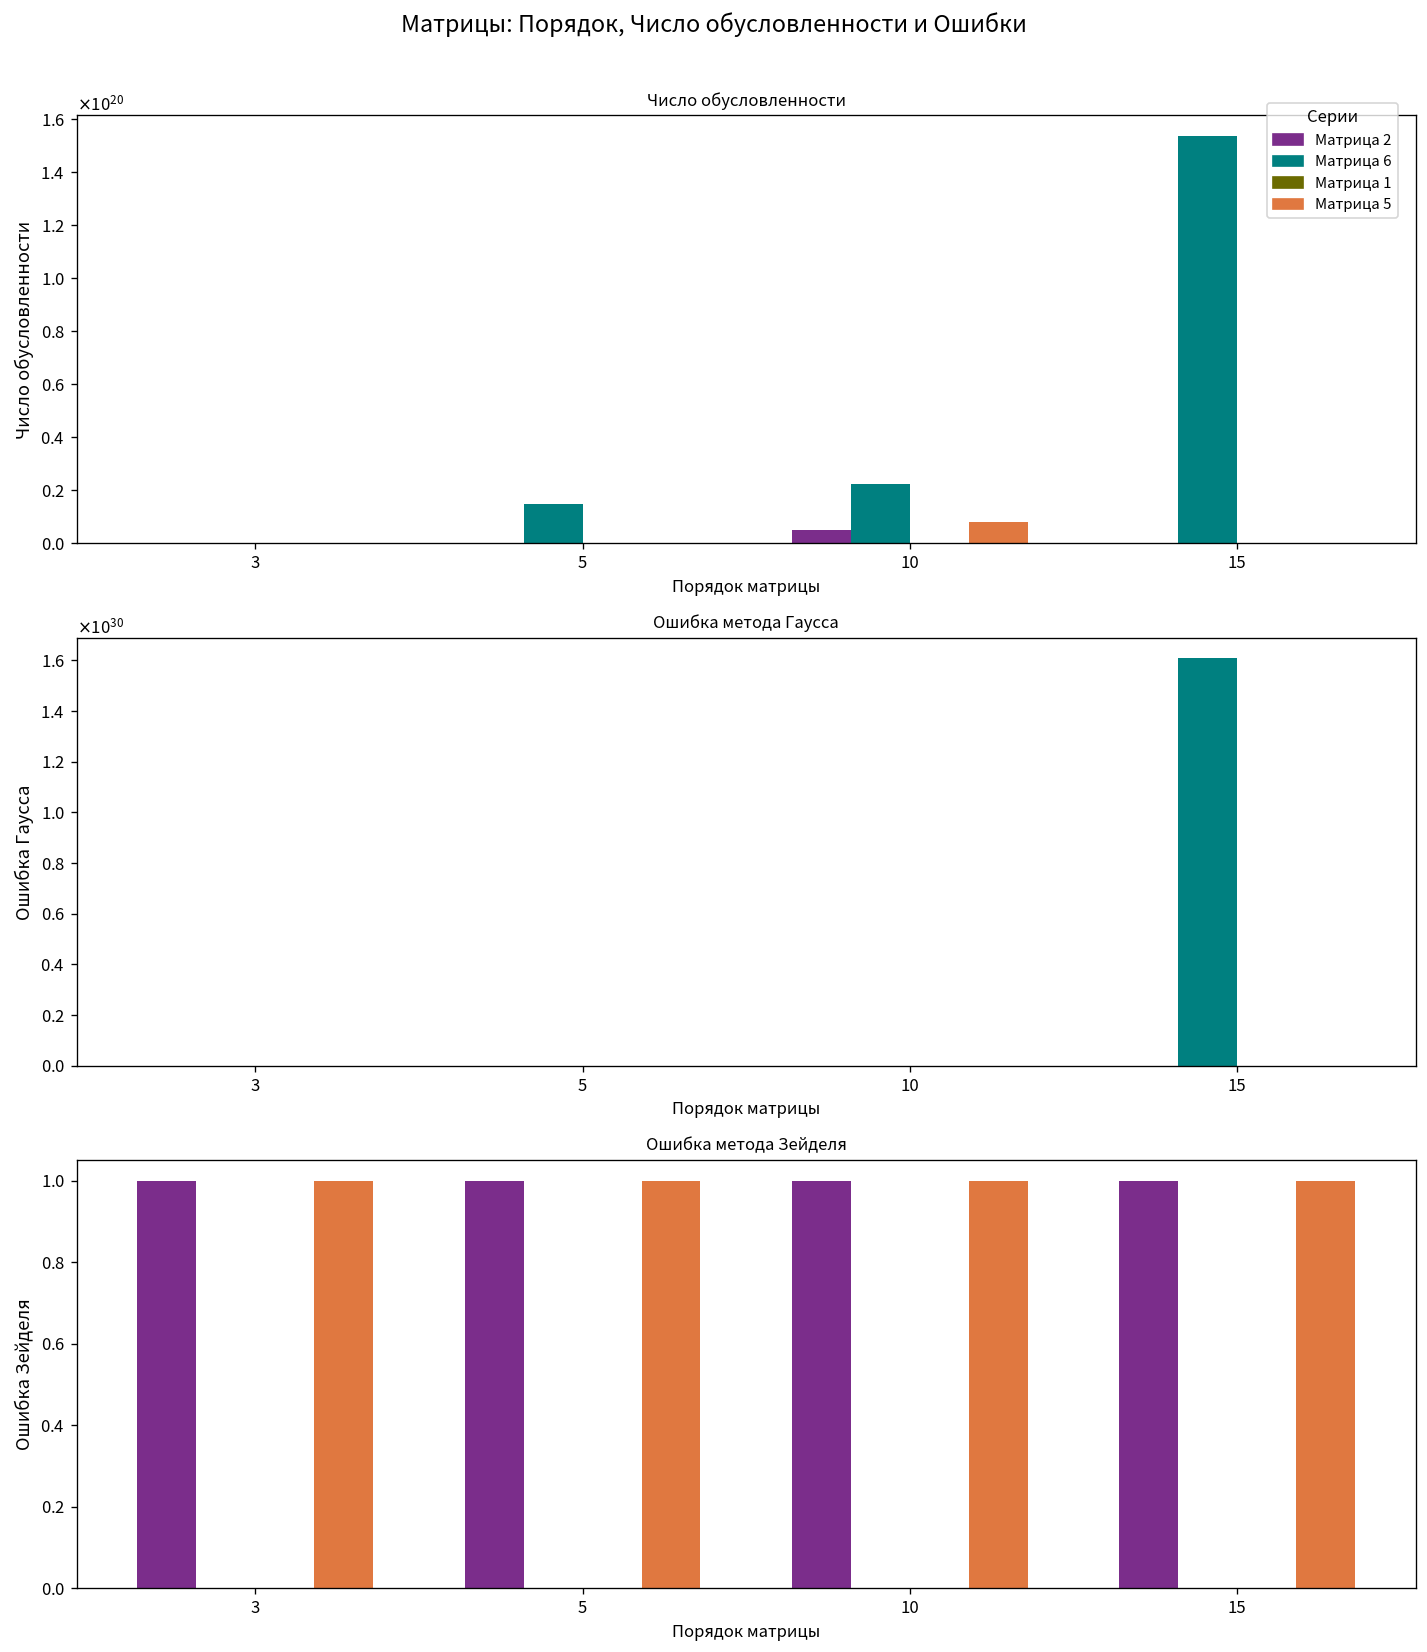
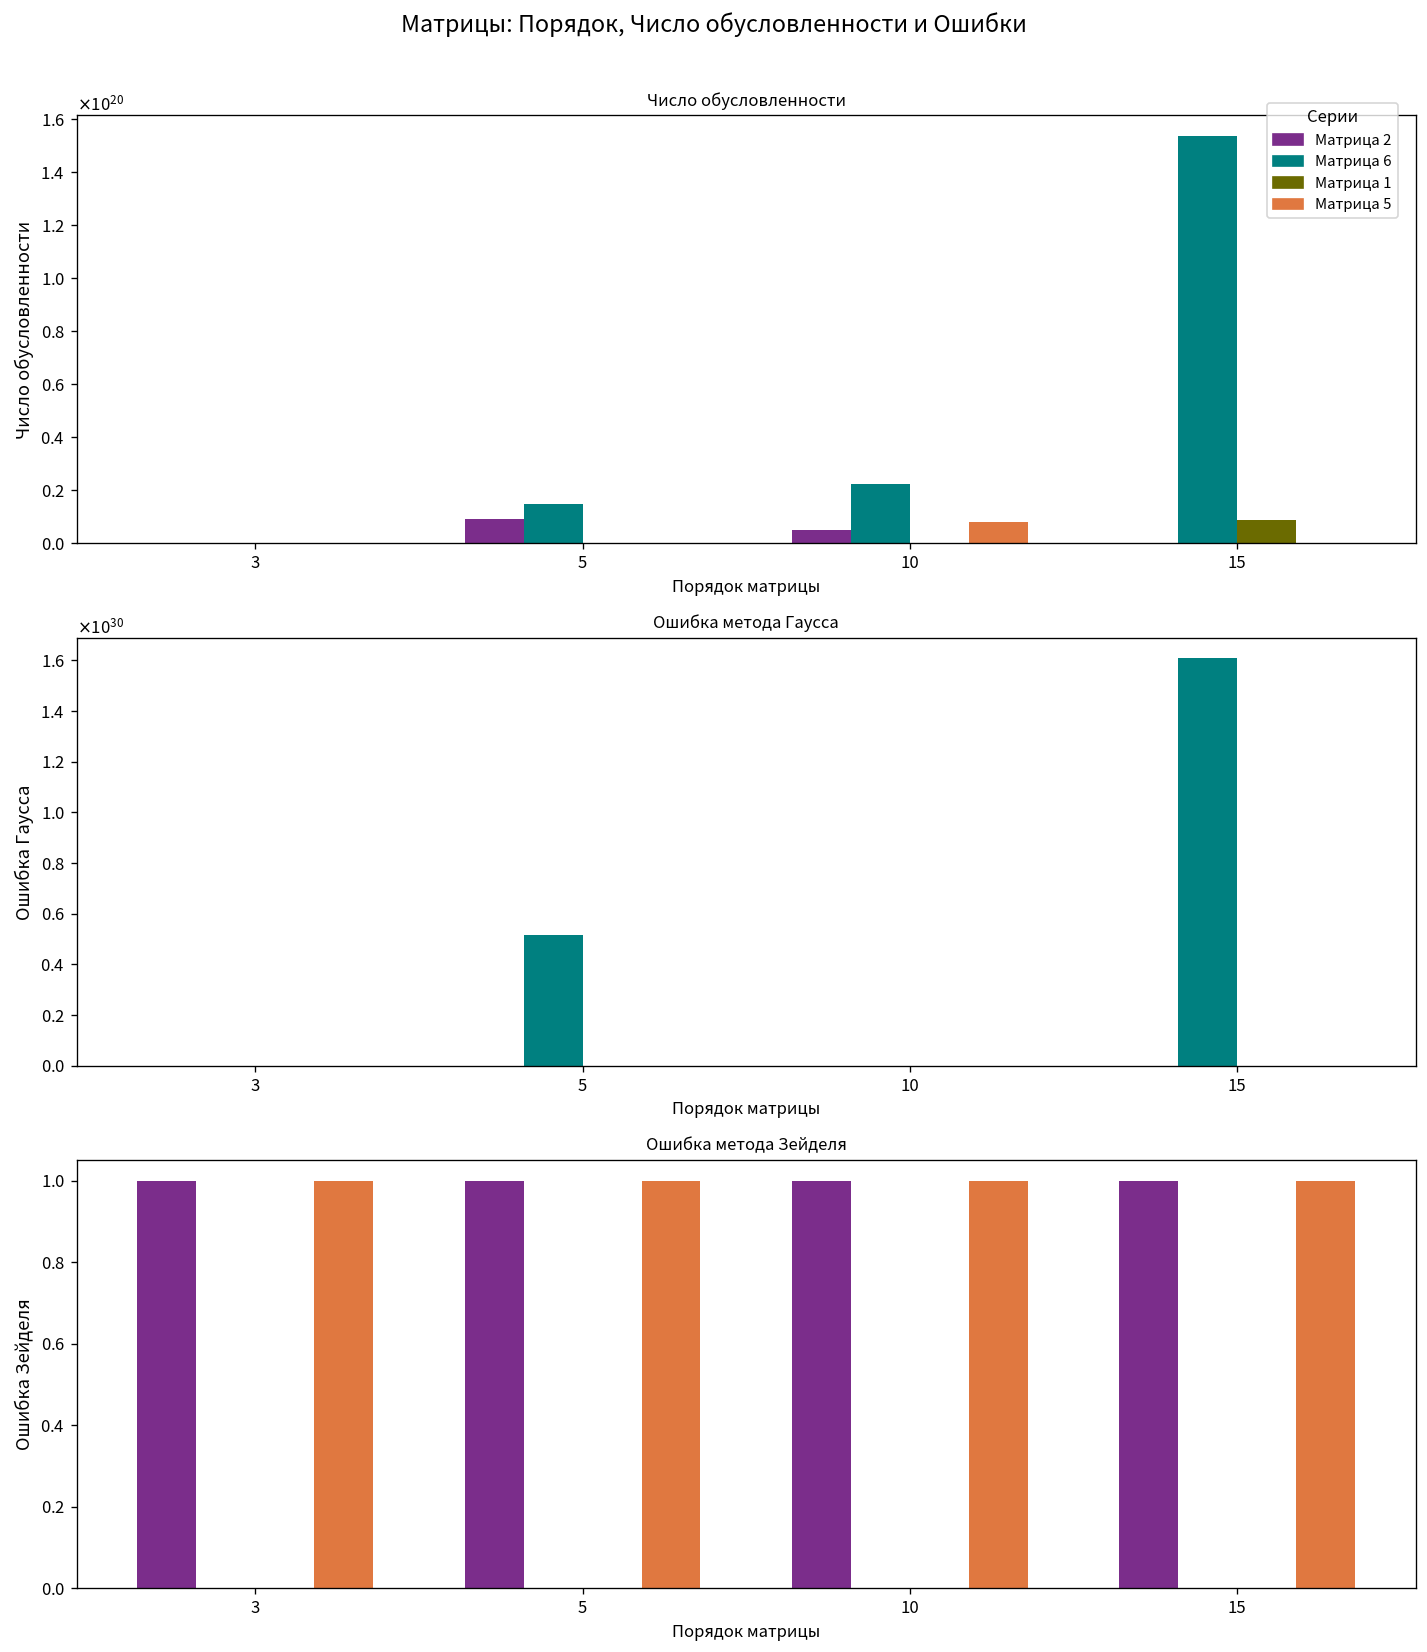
Число обусловленности, Матрица 2, 5: 0 -> 9000000000000000000
Число обусловленности, Матрица 1, 15: 0 -> 9000000000000000000
Ошибка метода Гаусса, Матрица 6, 5: 0 -> 520000000000000000000000000000
